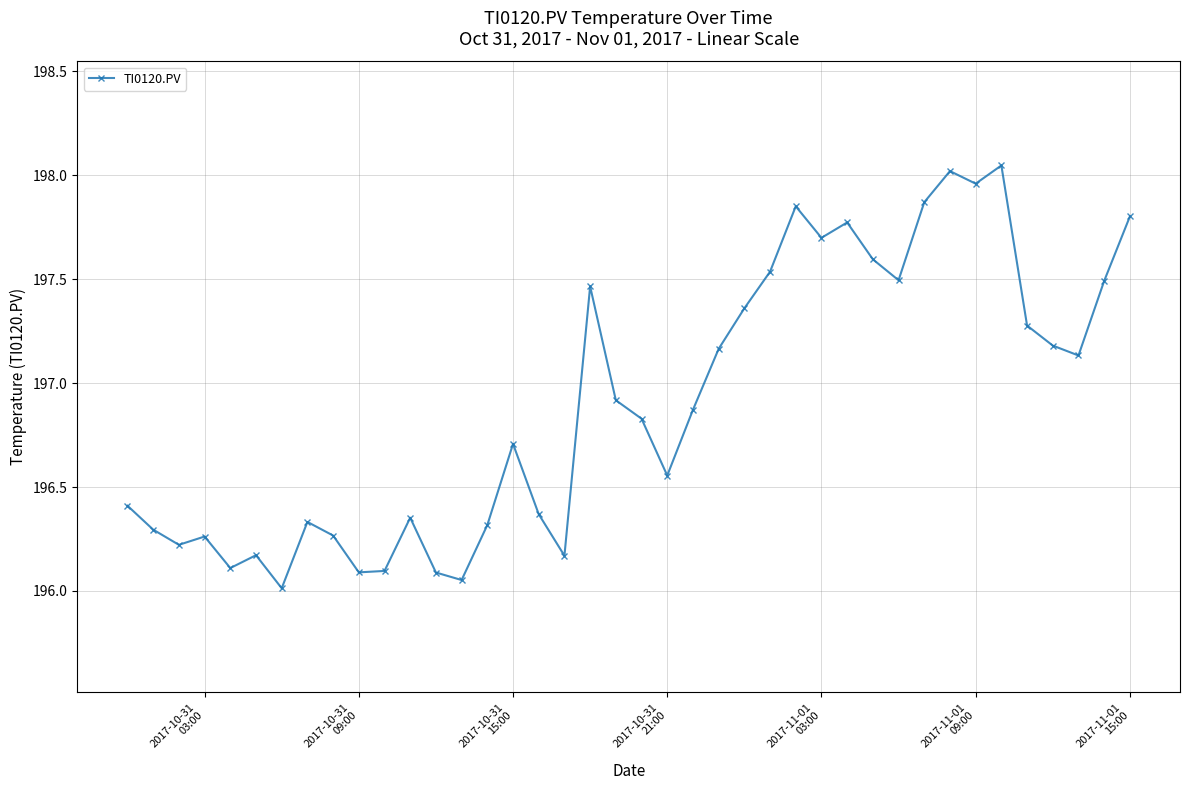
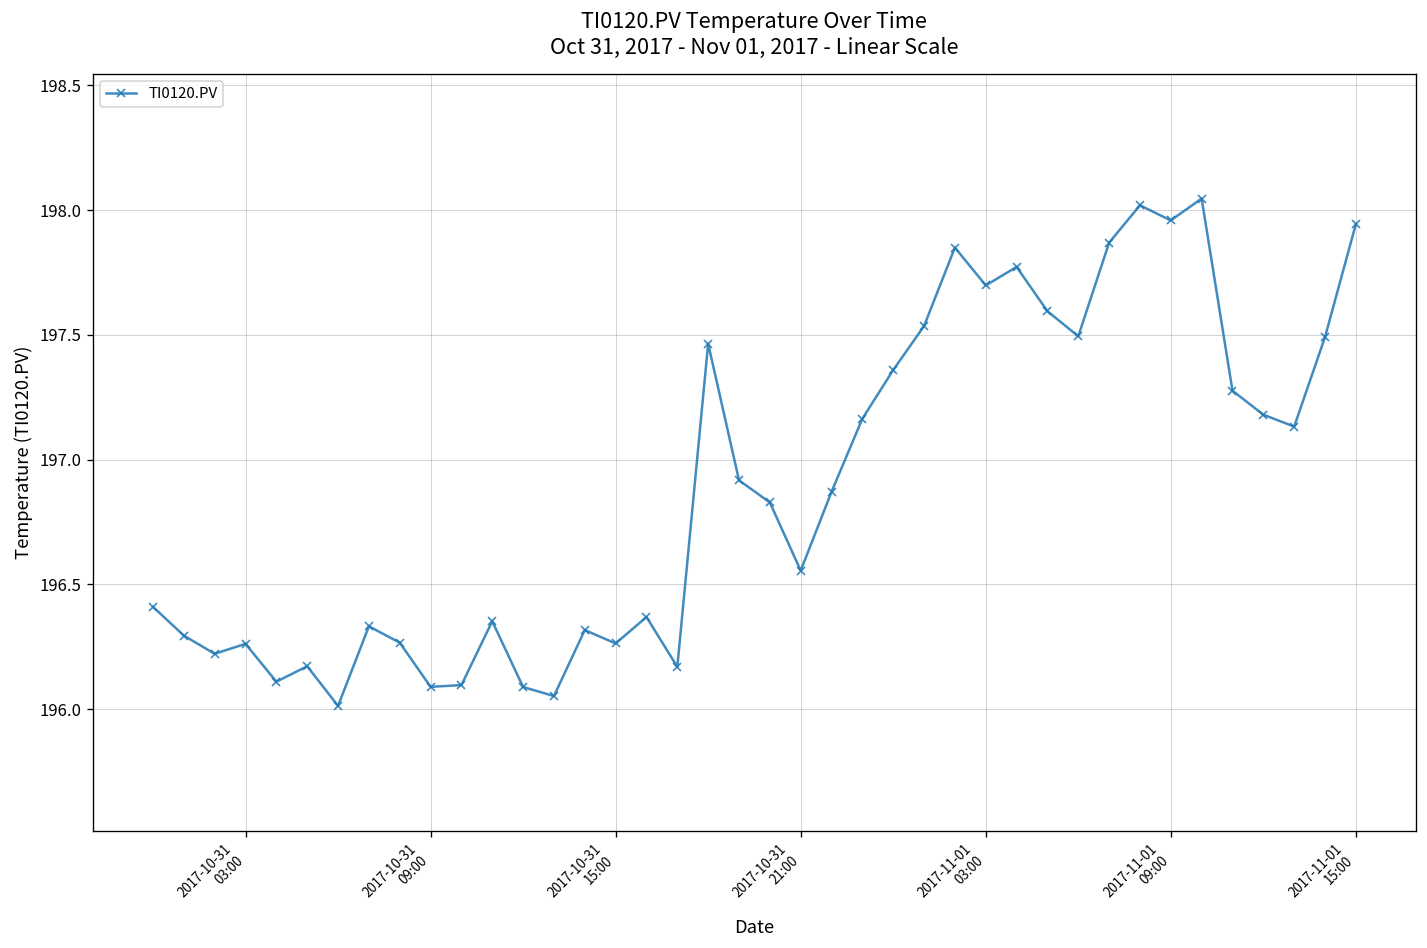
2017-10-31 15:00: 196.71 -> 196.26
2017-11-01 15:00: 197.80 -> 197.94
